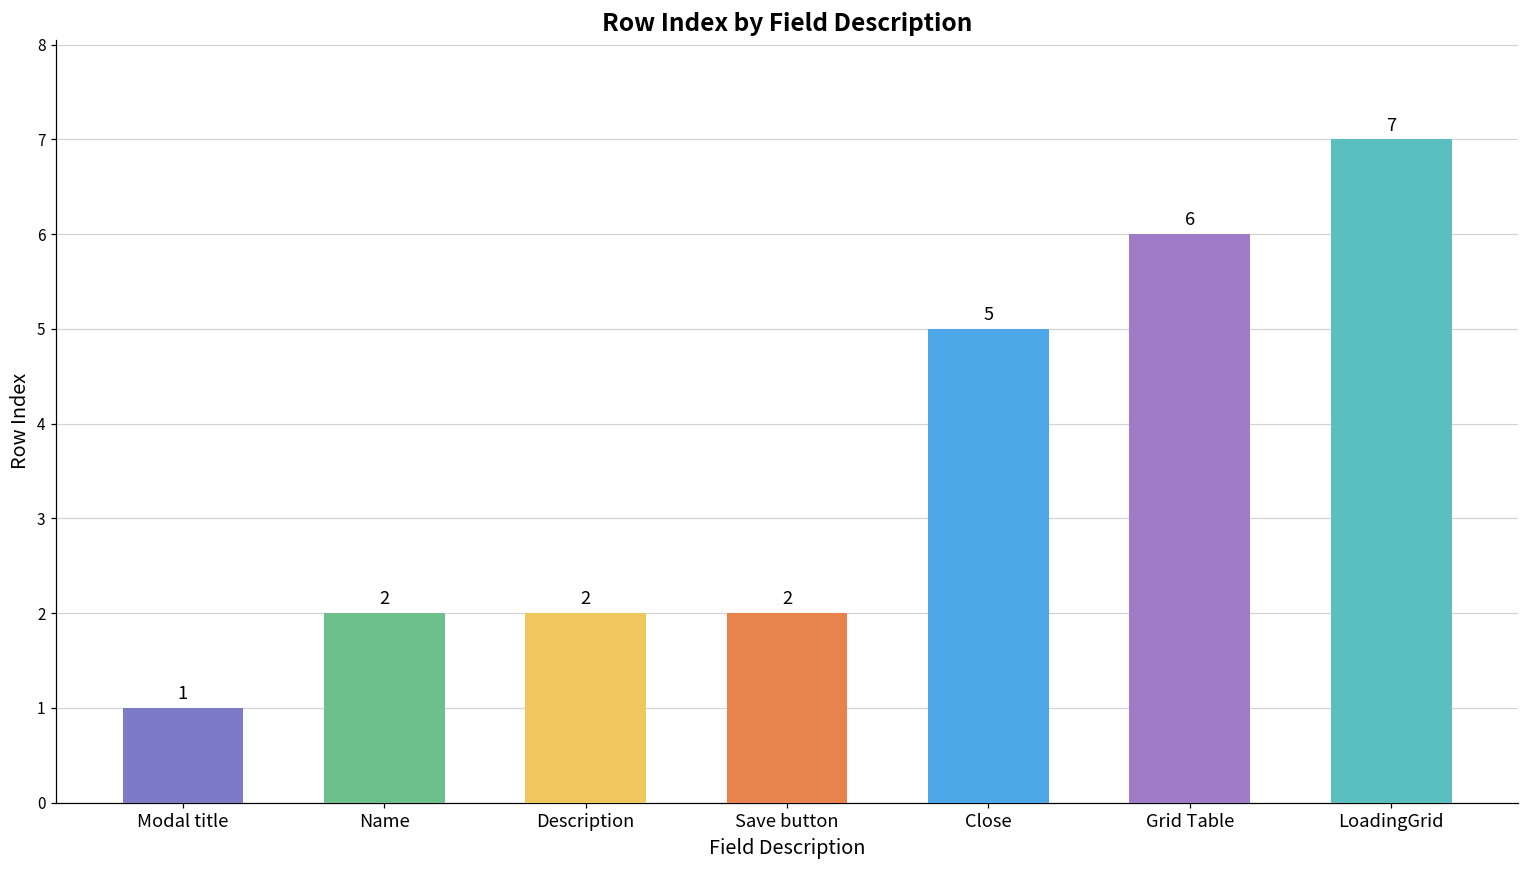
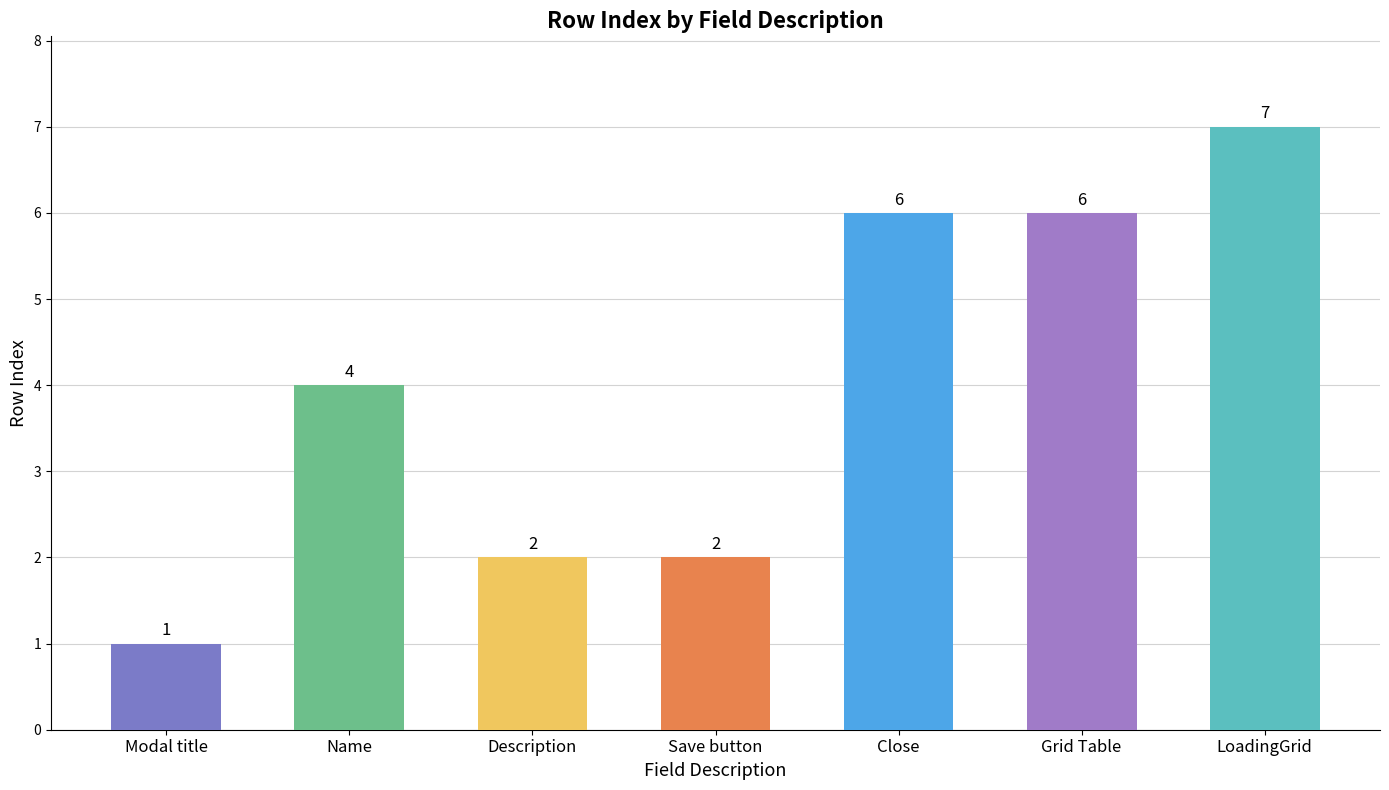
Name: 2 -> 4
Close: 5 -> 6
